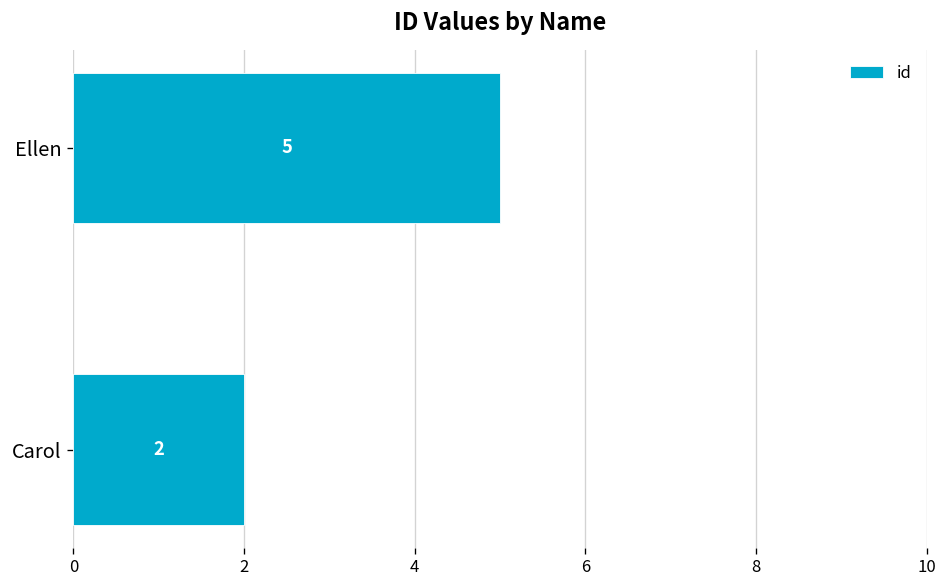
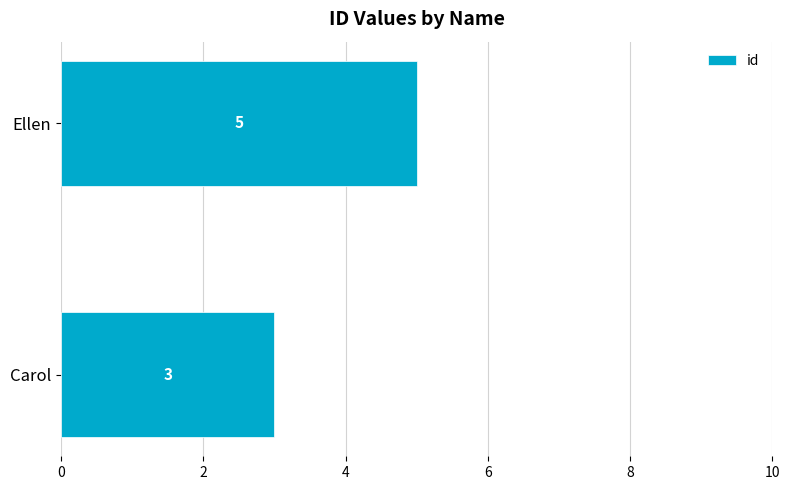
Carol: 2 -> 3
